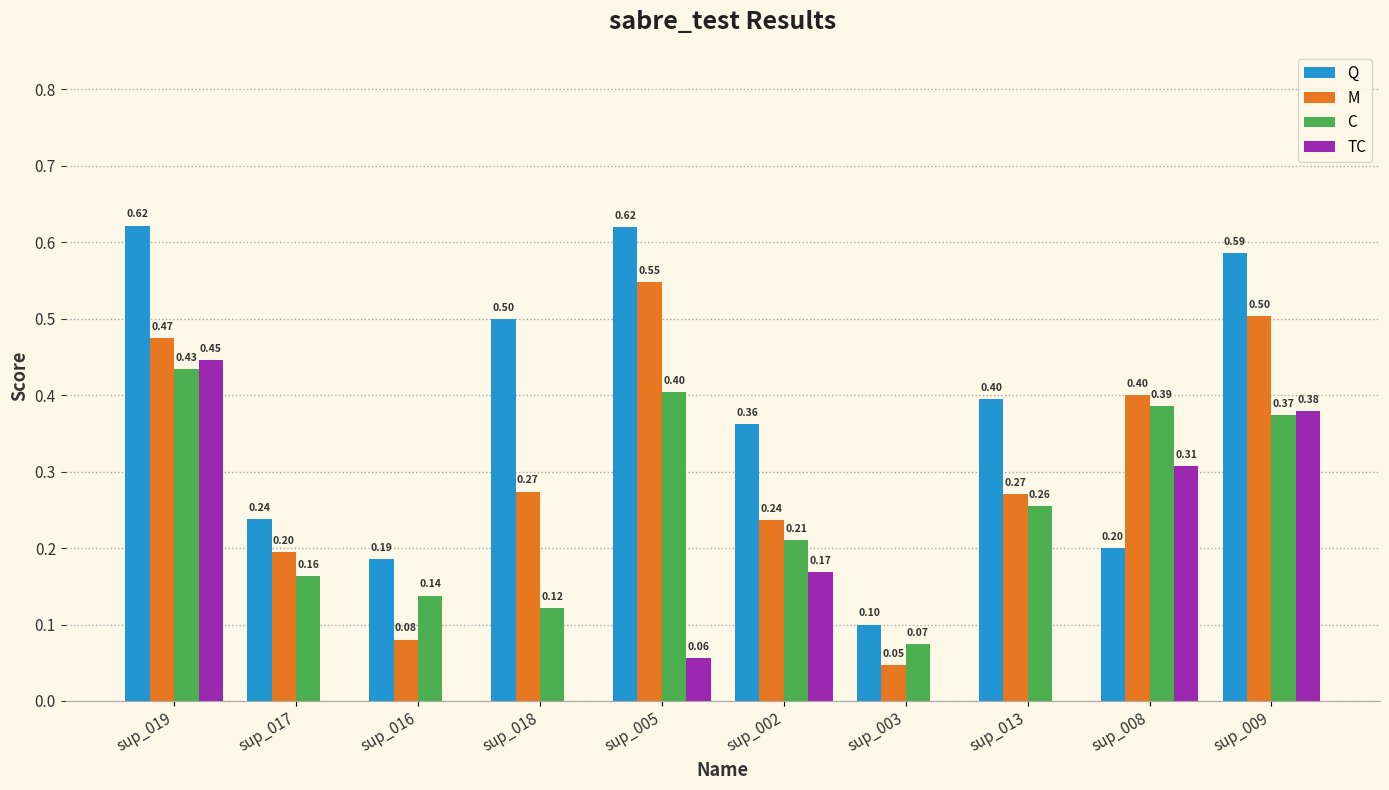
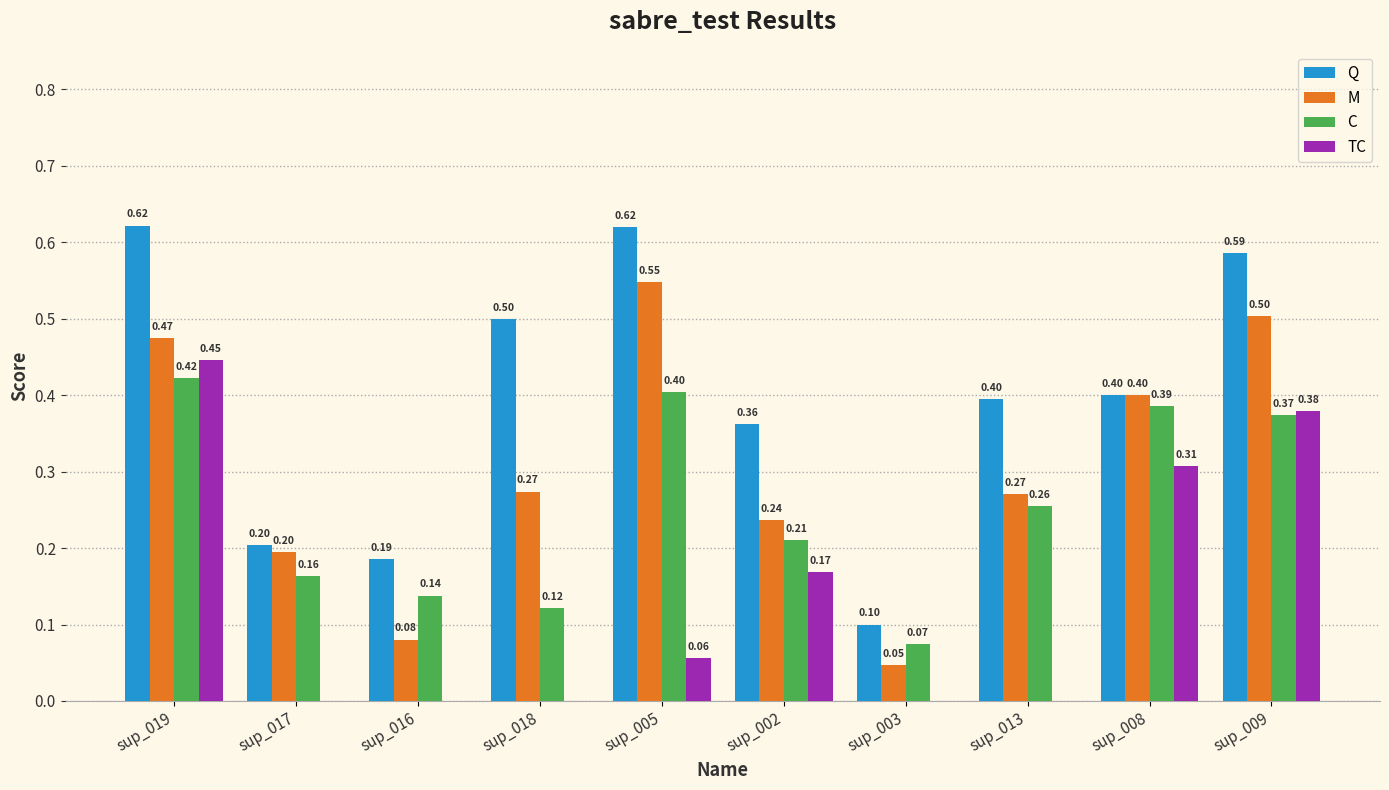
C, sup_019: 0.43 -> 0.42
Q, sup_017: 0.24 -> 0.20
Q, sup_008: 0.20 -> 0.40
